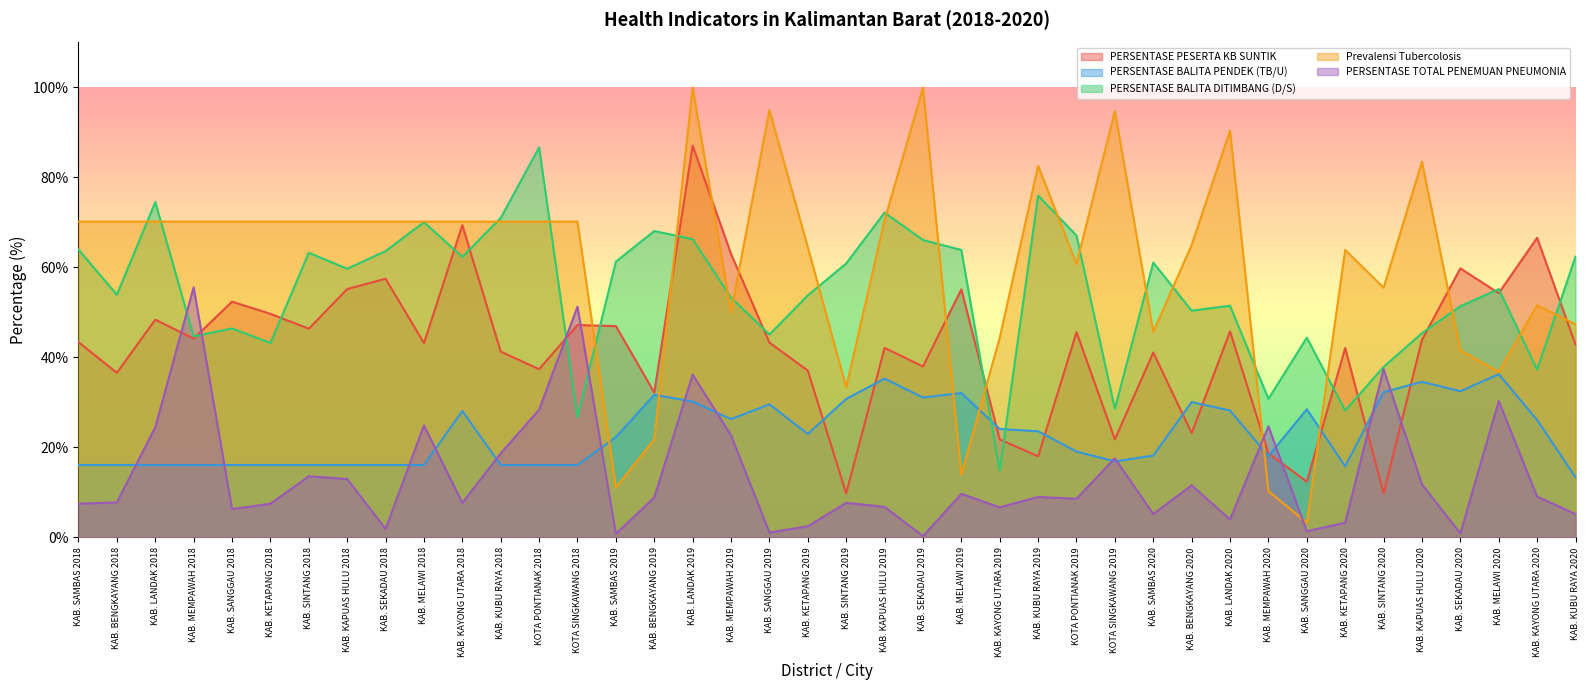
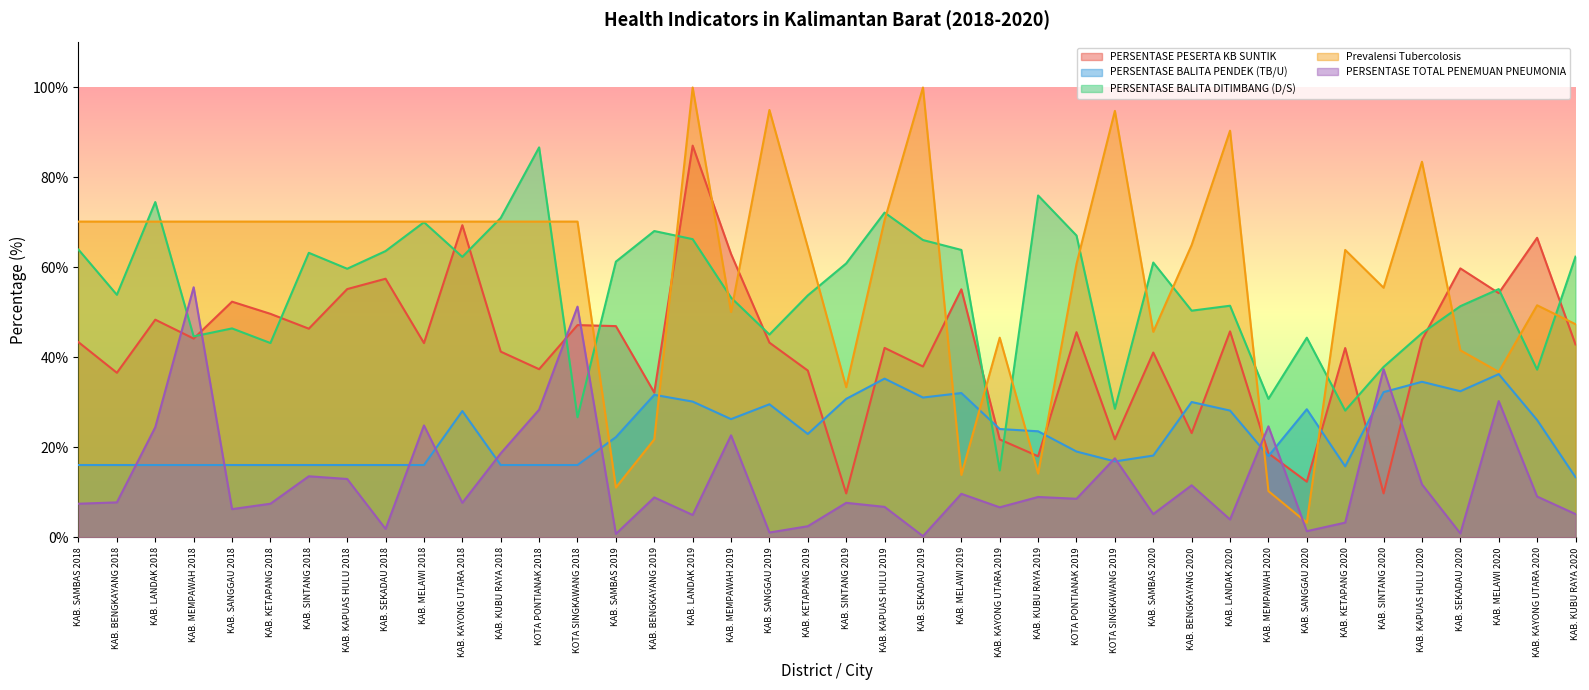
PERSENTASE TOTAL PENEMUAN PNEUMONIA, KAB. LANDAK 2019: 36% -> 5%
Prevalensi Tubercolosis, KAB. KUBU RAYA 2019: 83% -> 14%
